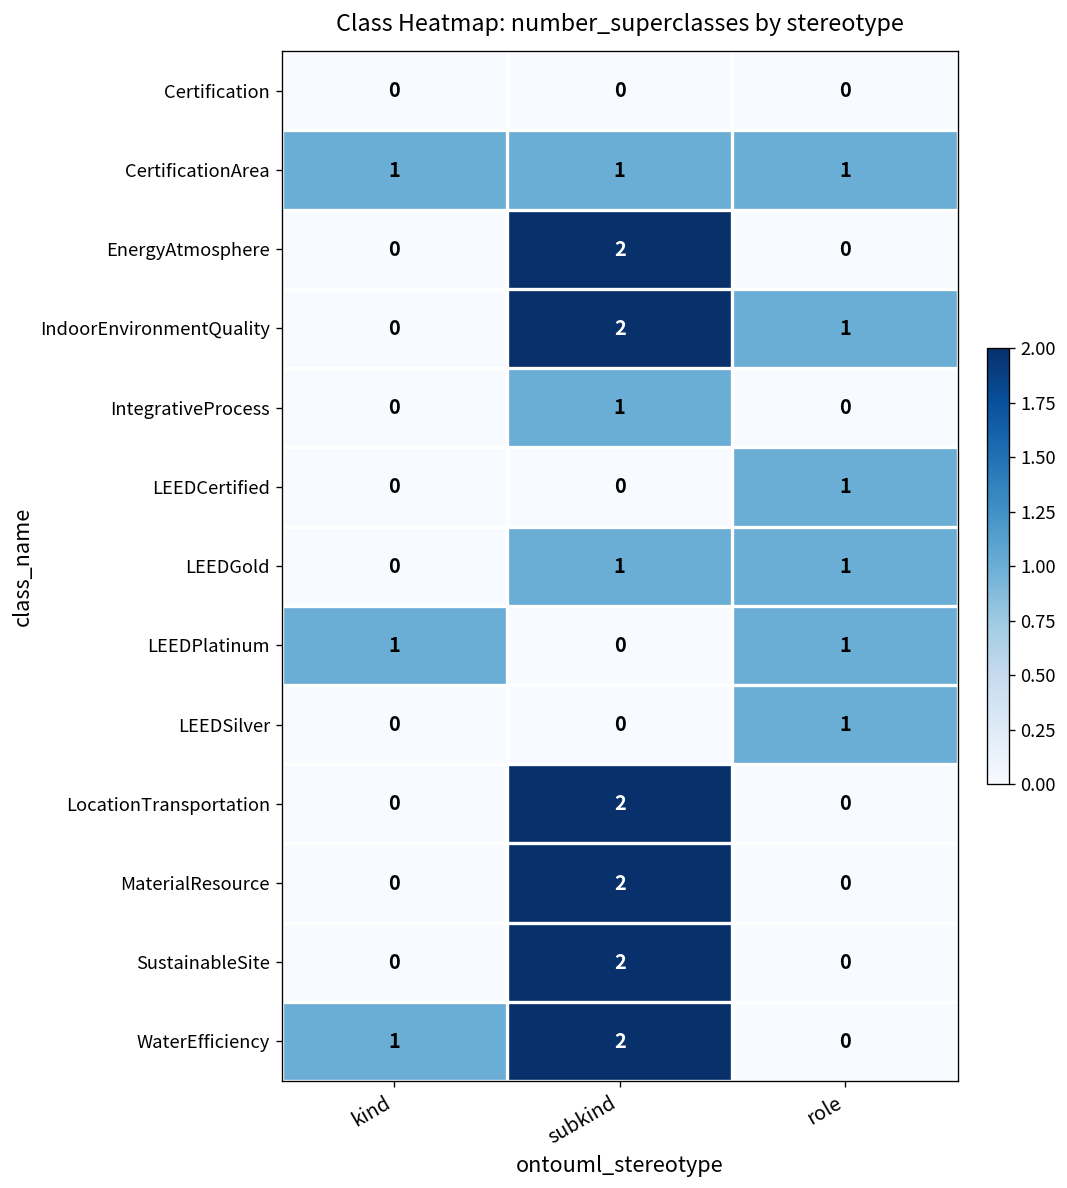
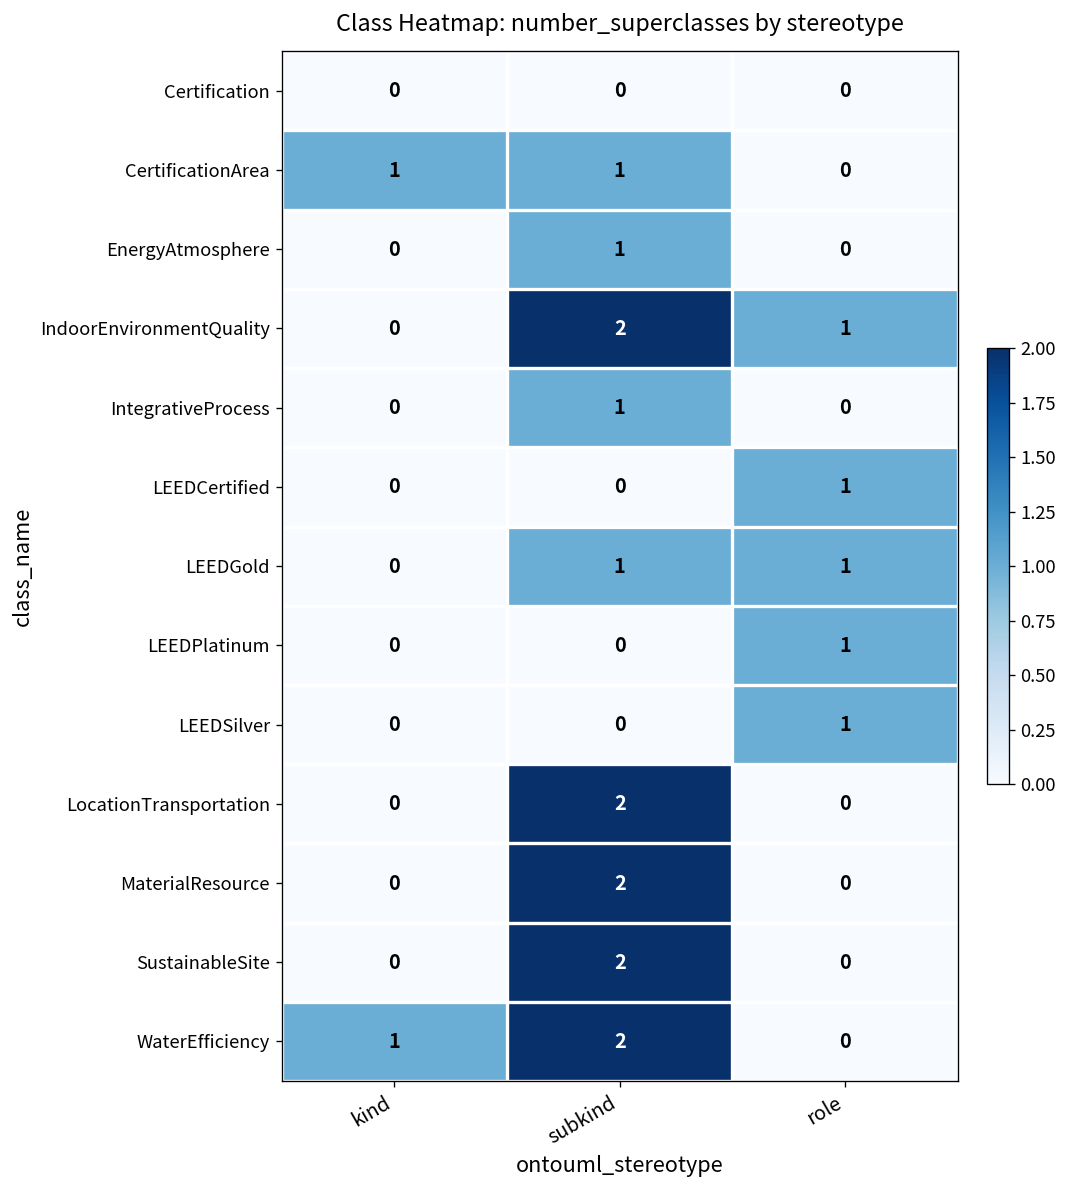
CertificationArea, role: 1 -> 0
EnergyAtmosphere, subkind: 2 -> 1
LEEDPlatinum, kind: 1 -> 0
